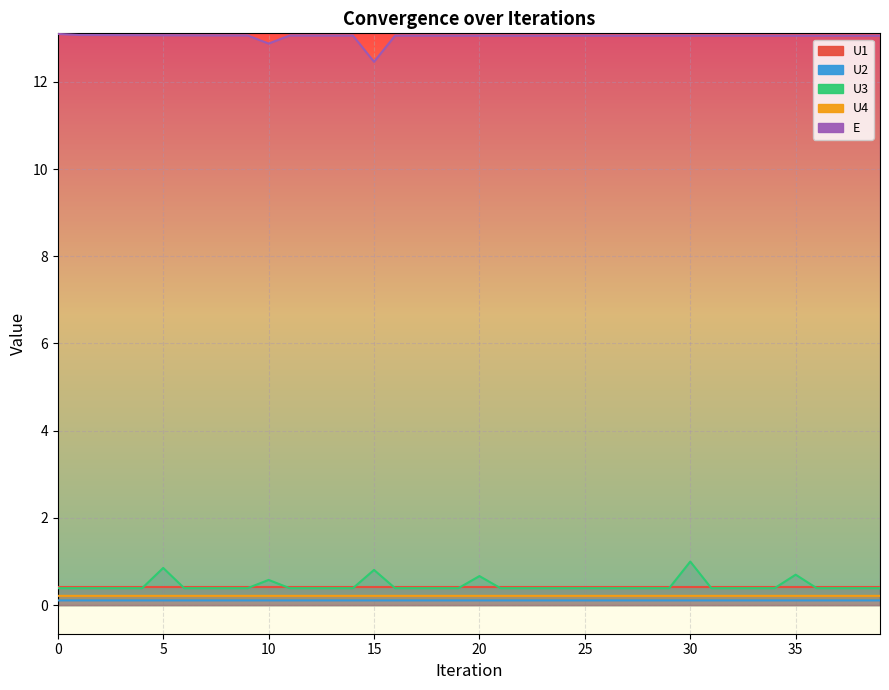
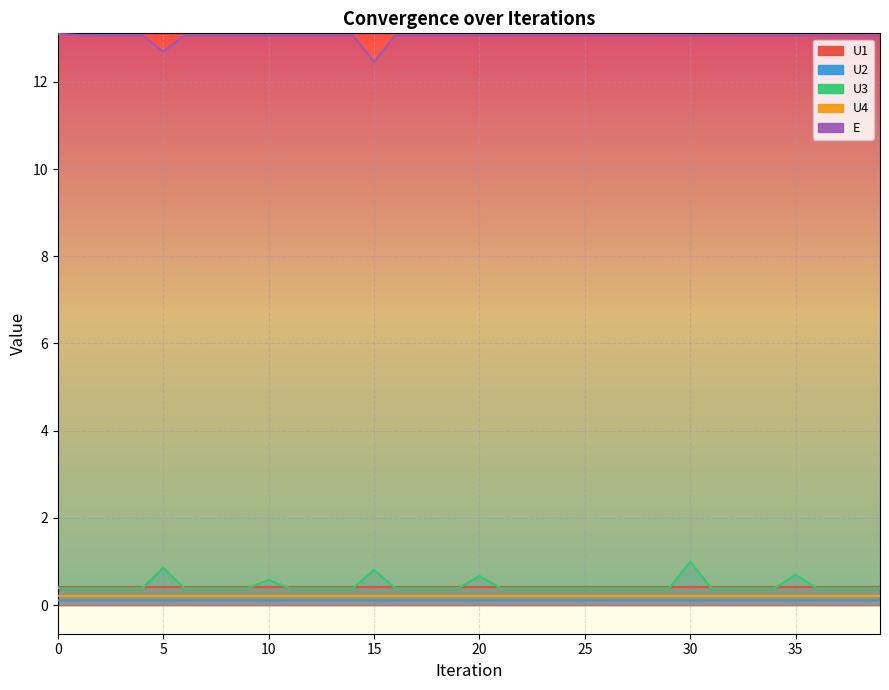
E, 5: 13.1 -> 12.7
E, 10: 12.9 -> 13.1
